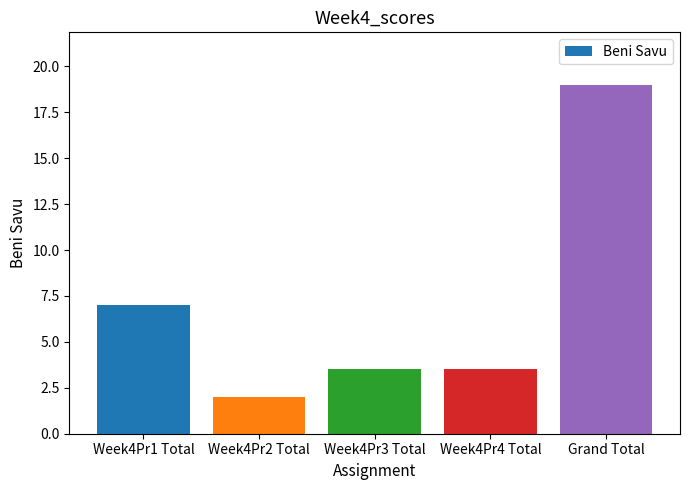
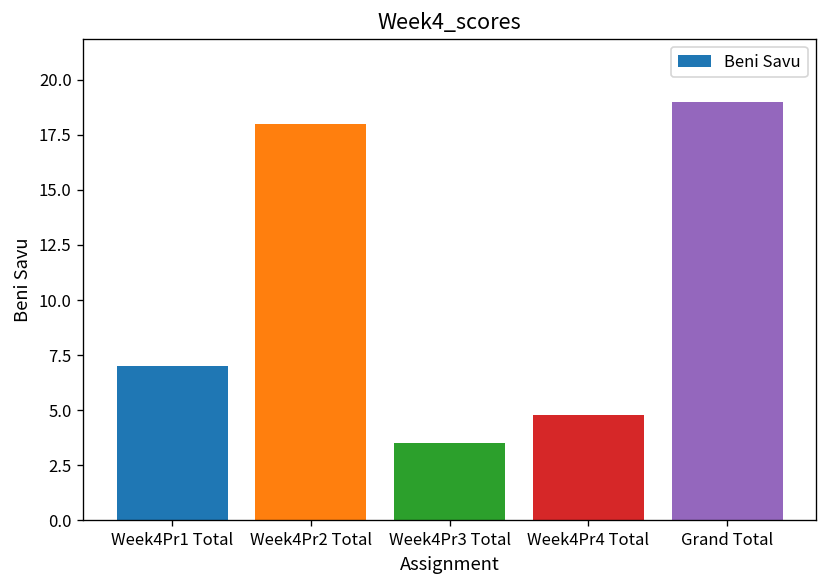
Week4Pr2 Total: 2 -> 18
Week4Pr4 Total: 3.5 -> 4.8
